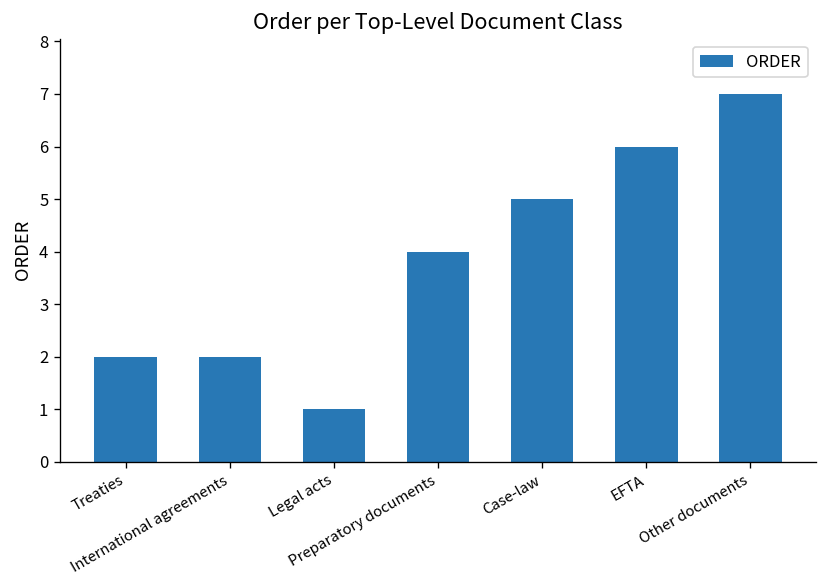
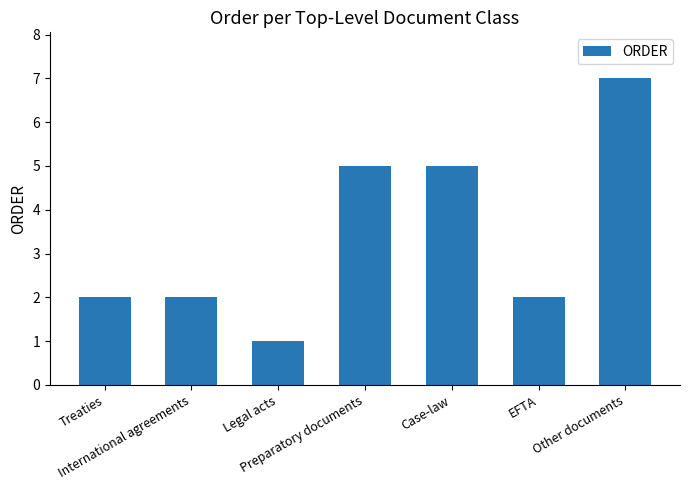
Preparatory documents: 4 -> 5
EFTA: 6 -> 2
